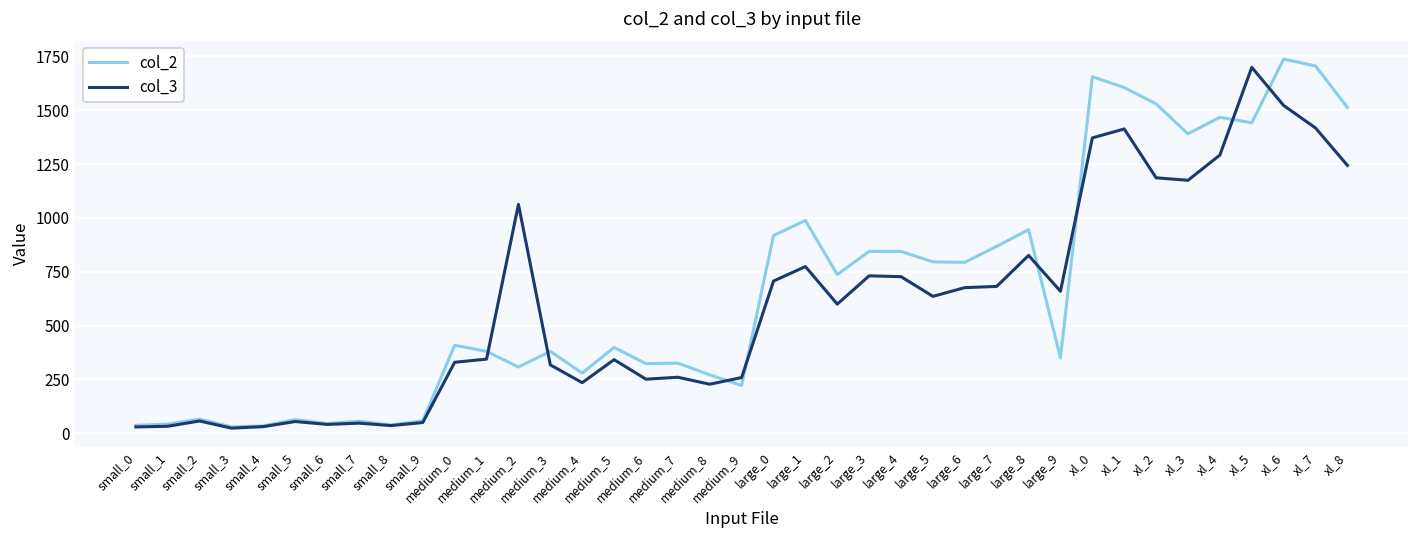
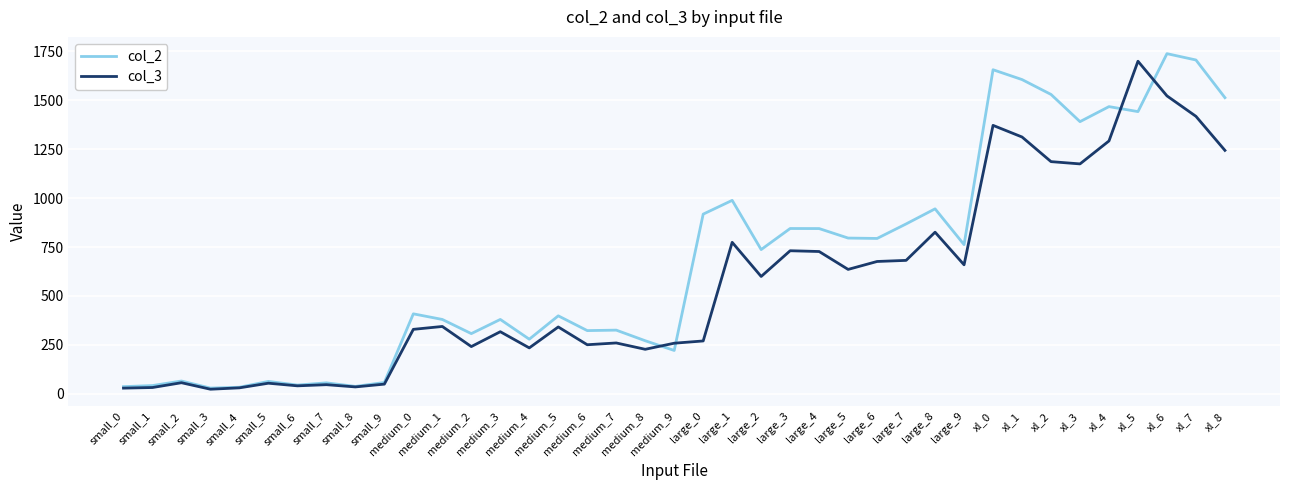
col_3, medium_2: 1060 -> 240
col_3, large_0: 710 -> 270
col_2, large_9: 350 -> 760
col_3, xl_1: 1410 -> 1310
